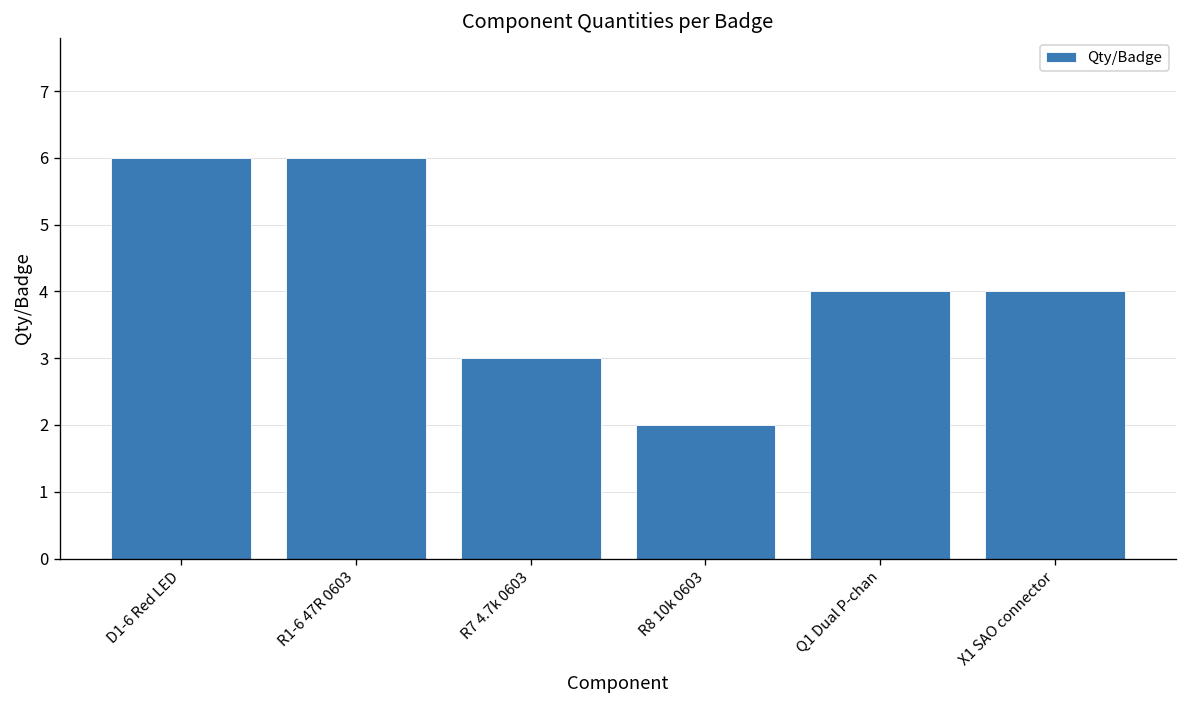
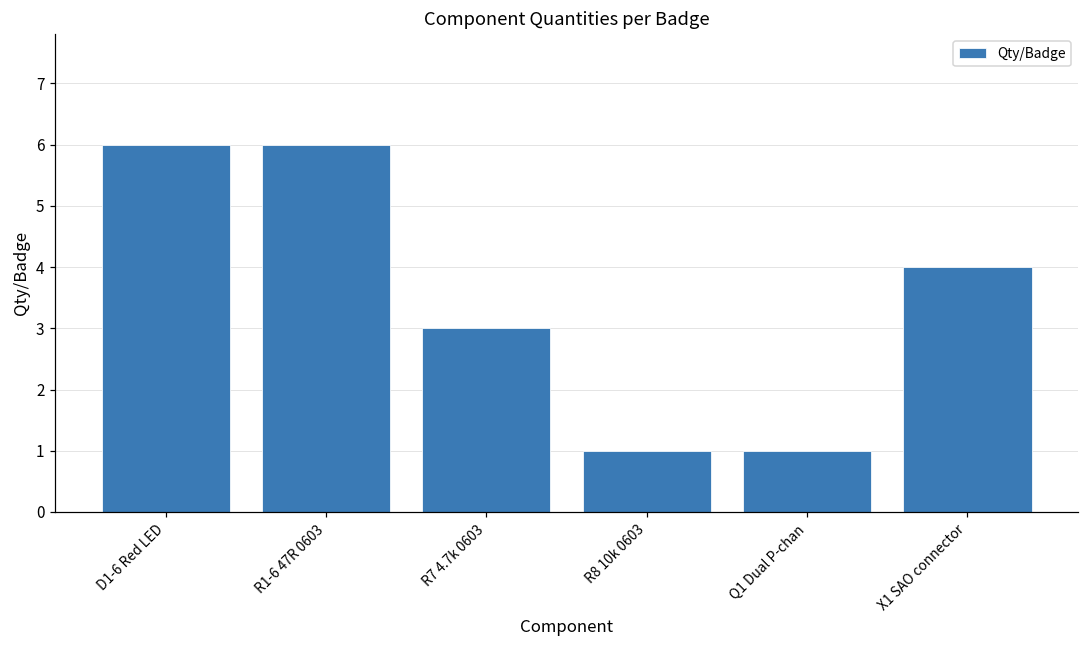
R8 10k 0603: 2 -> 1
Q1 Dual P-chan: 4 -> 1
